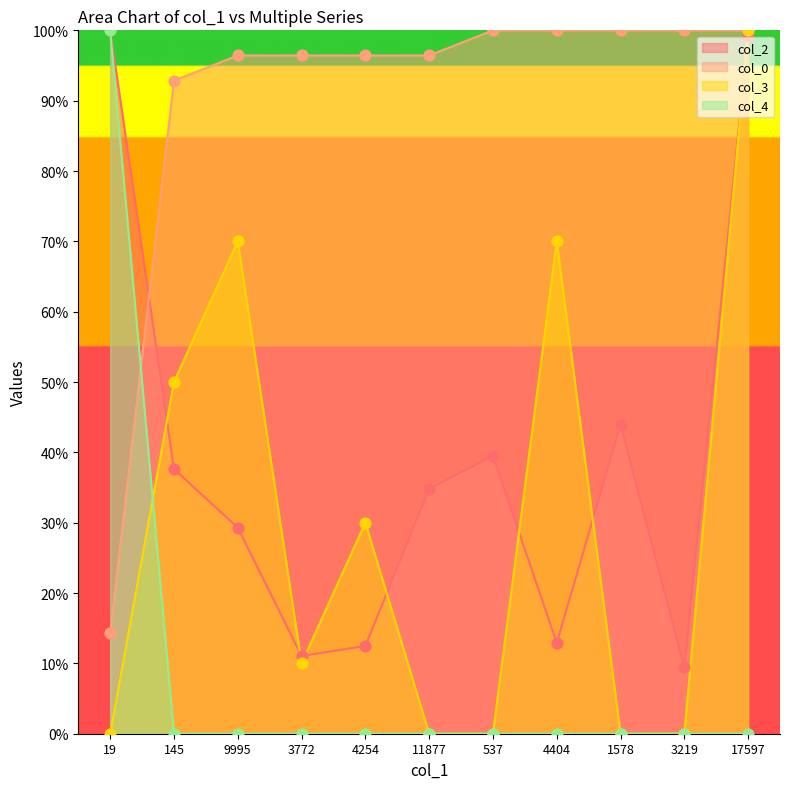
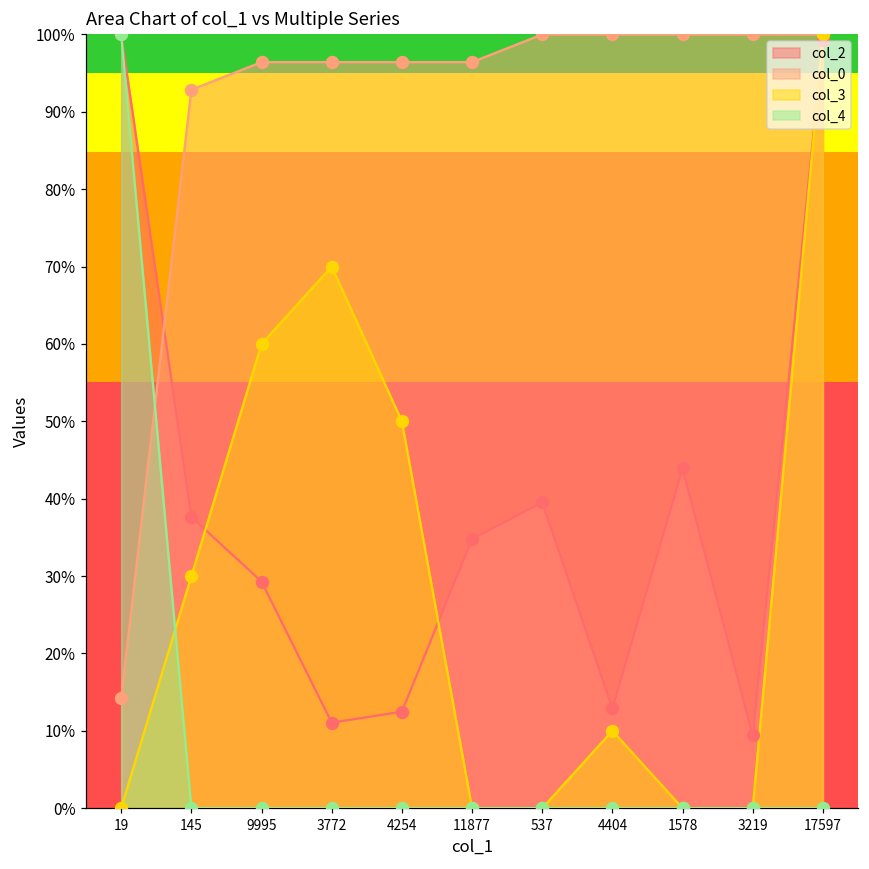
col_3, 145: 50% -> 30%
col_3, 9995: 70% -> 60%
col_3, 3772: 10% -> 70%
col_3, 4254: 30% -> 50%
col_3, 4404: 70% -> 10%
